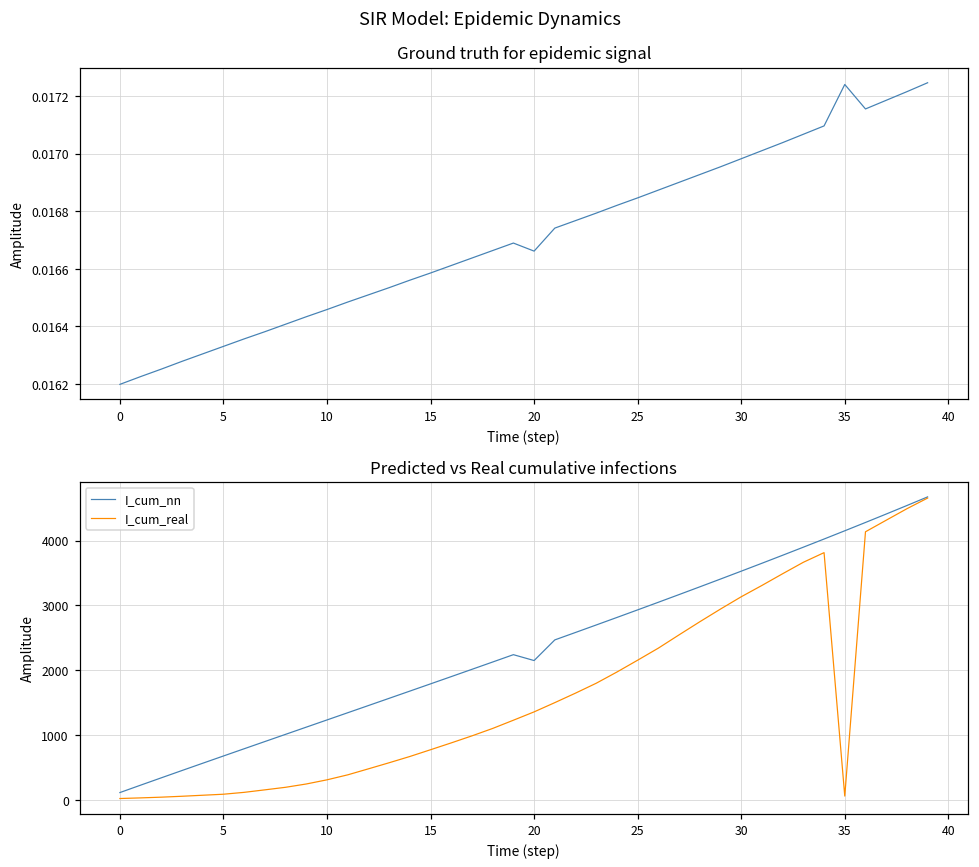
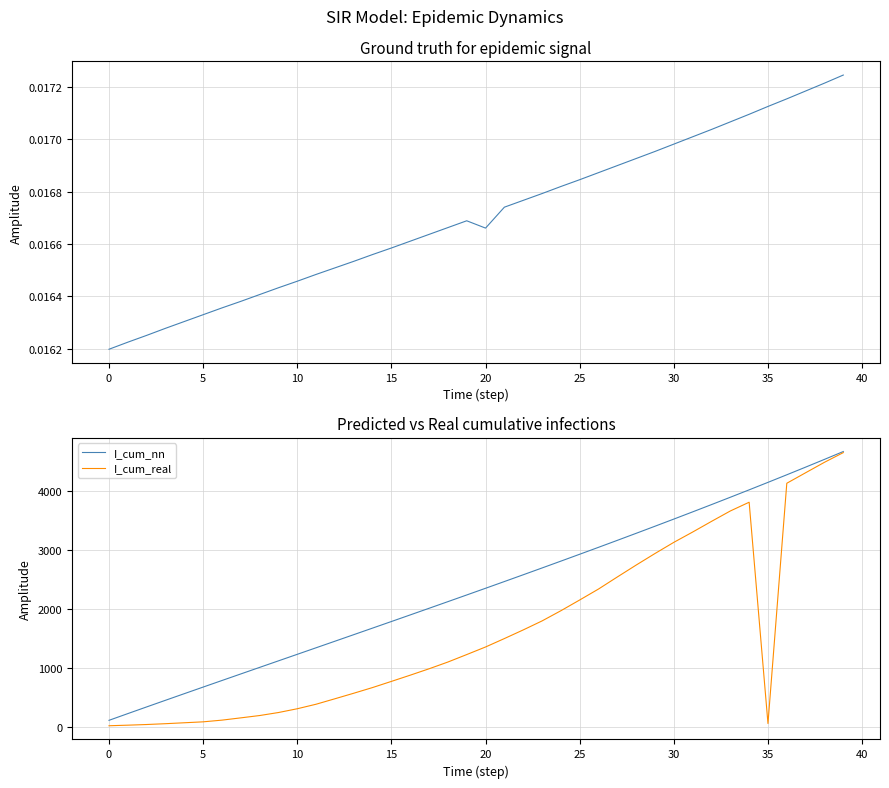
Ground truth for epidemic signal, 35: 0.01724 -> 0.01713
Predicted vs Real cumulative infections, I_cum_nn, 20: 2200 -> 2400
